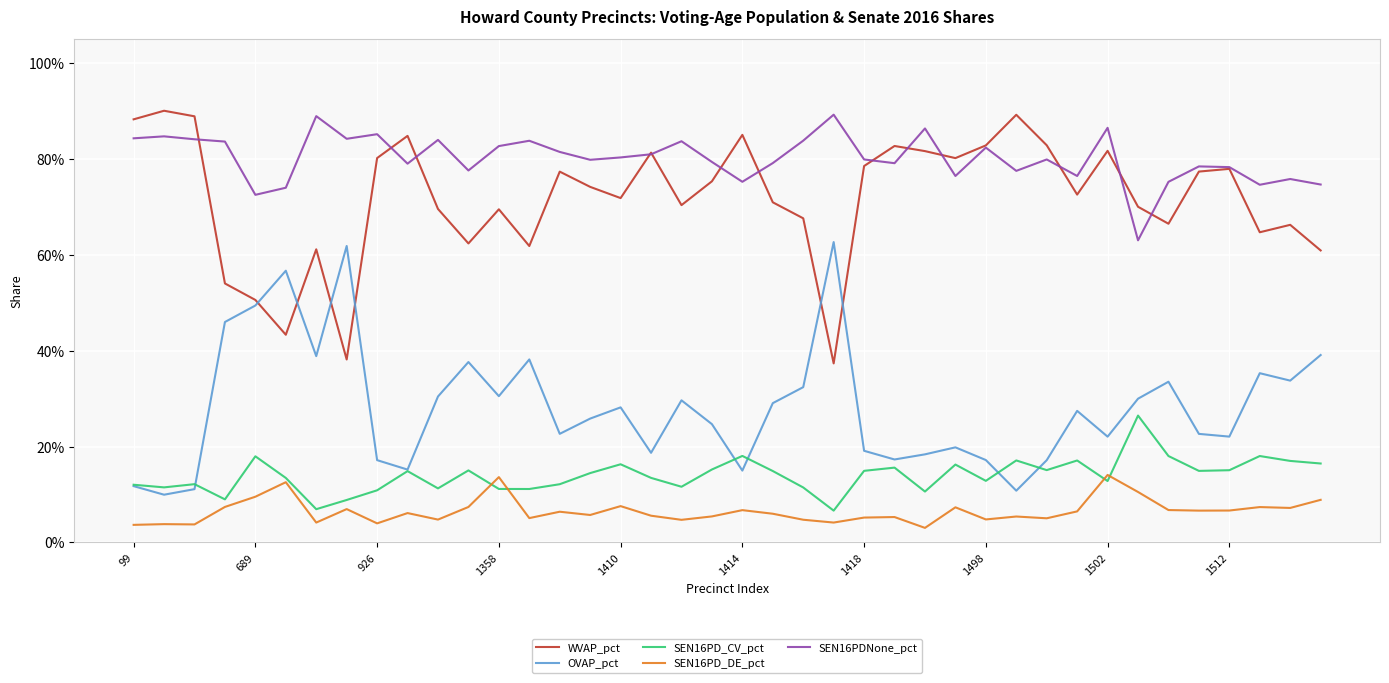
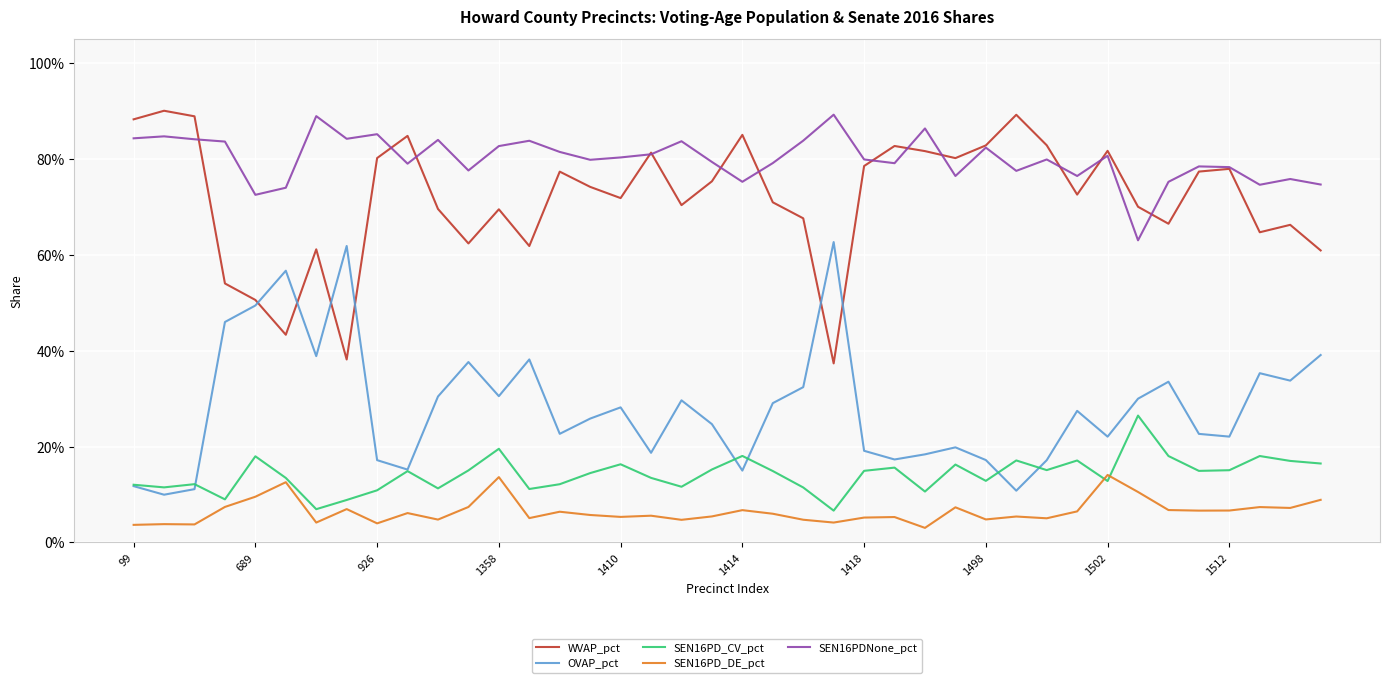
SEN16PD_CV_pct, 1358: 11% -> 20%
SEN16PD_DE_pct, 1410: 8% -> 5%
SEN16PDNone_pct, 1502: 86% -> 81%
